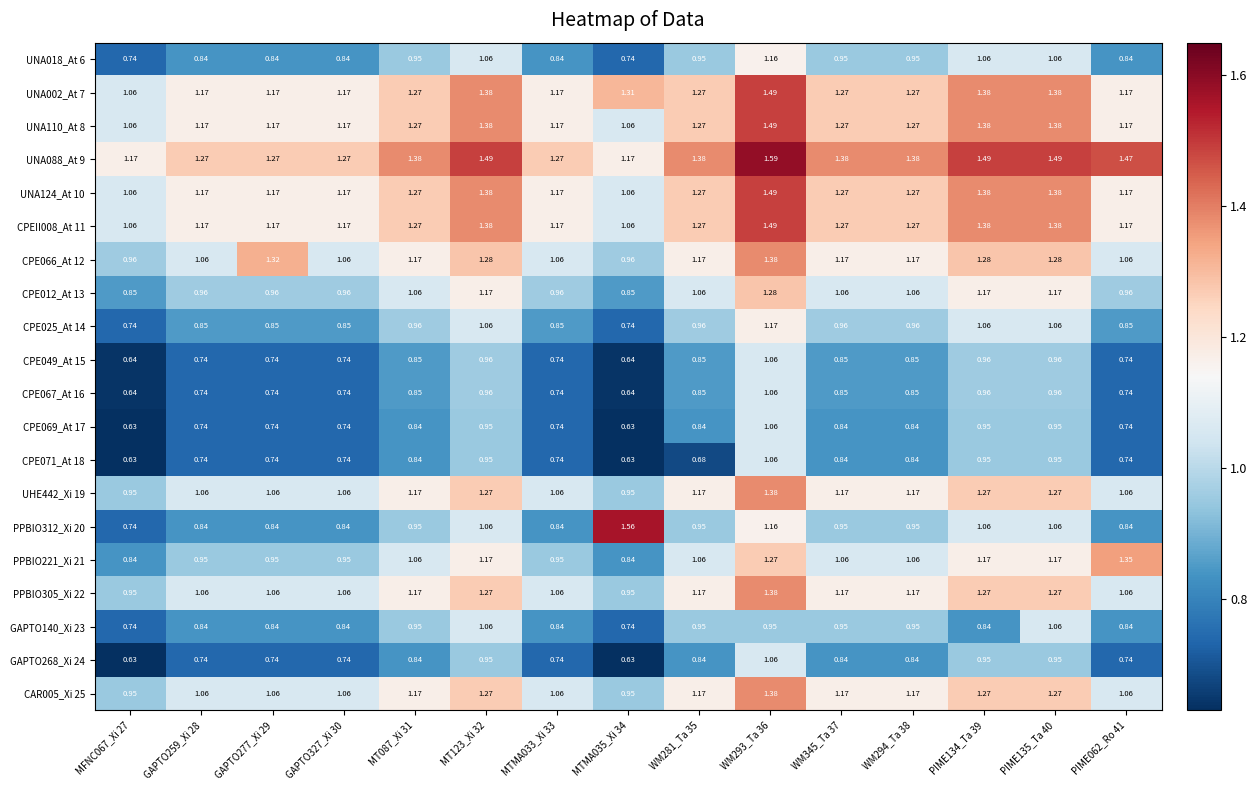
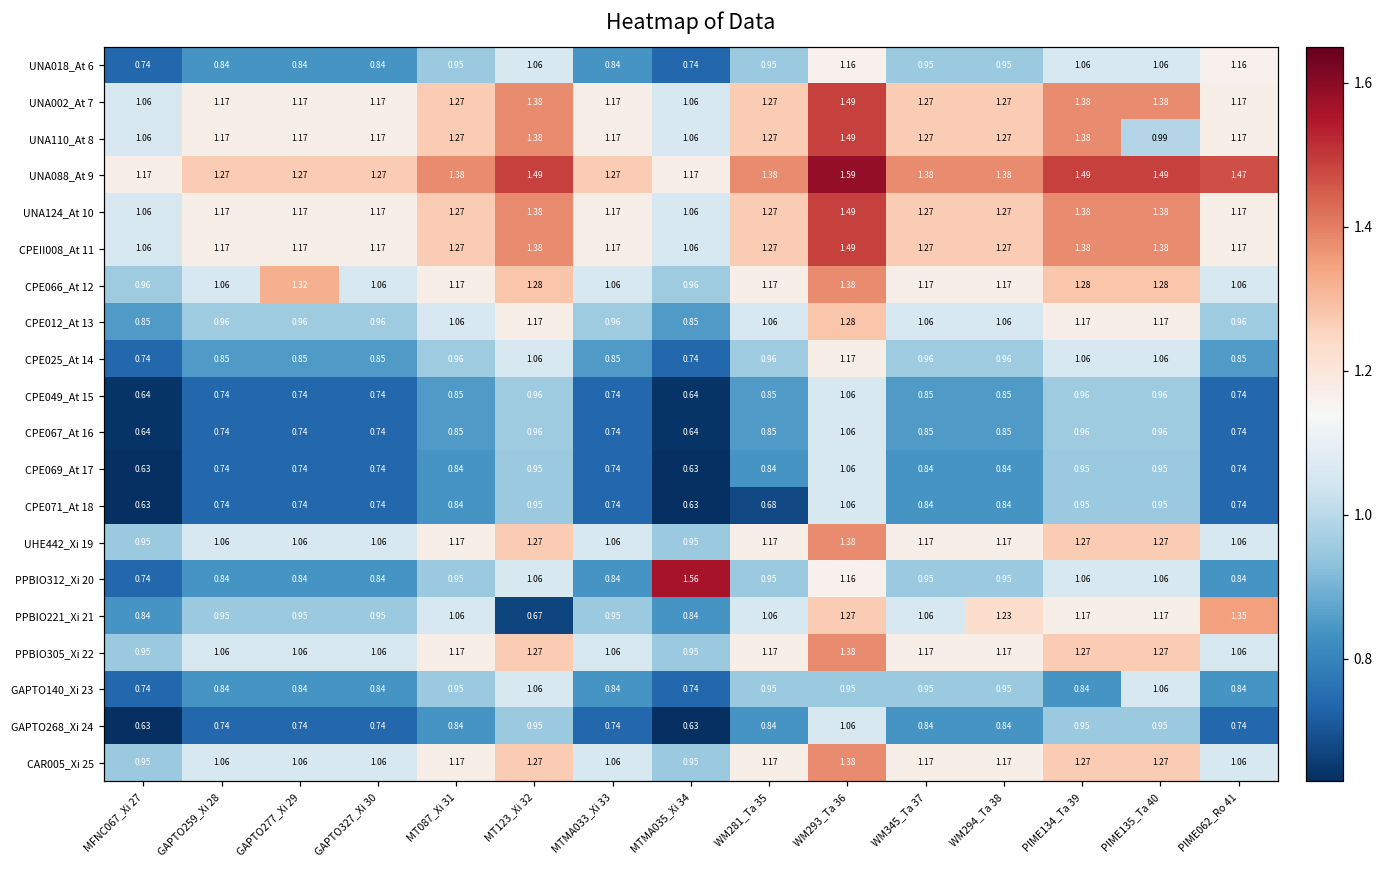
UNA018_At 6, PIME062_Ro 41: 0.84 -> 1.16
UNA002_At 7, MTMA035_Xi 34: 1.31 -> 1.06
UNA110_At 8, PIME135_Ta 40: 1.38 -> 0.99
PPBIO221_Xi 21, MT123_Xi 32: 1.17 -> 0.67
PPBIO221_Xi 21, WM294_Ta 38: 1.06 -> 1.23
